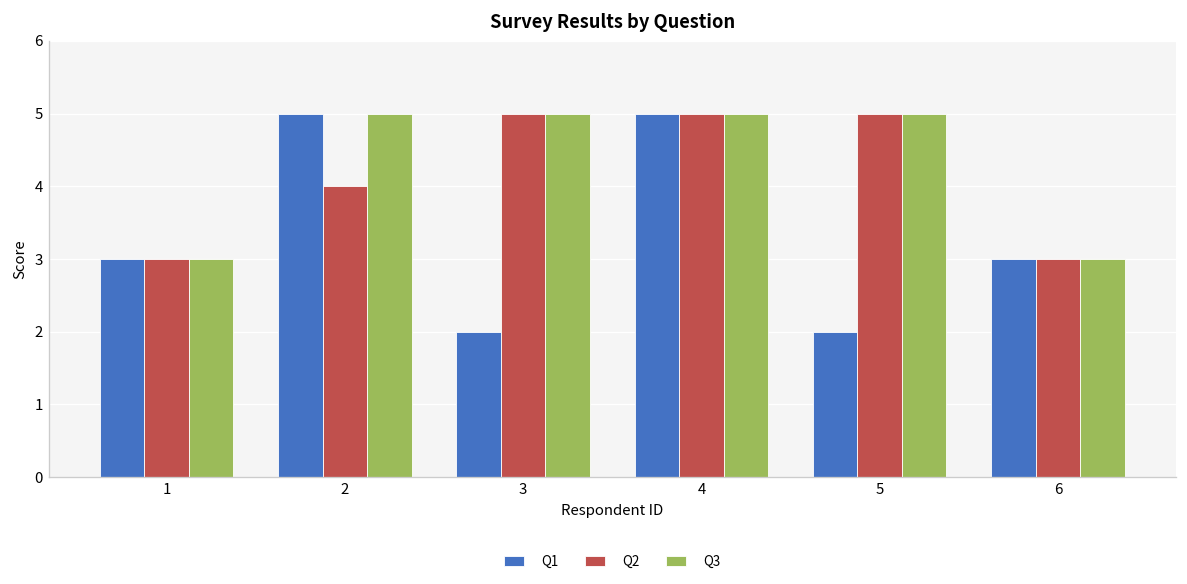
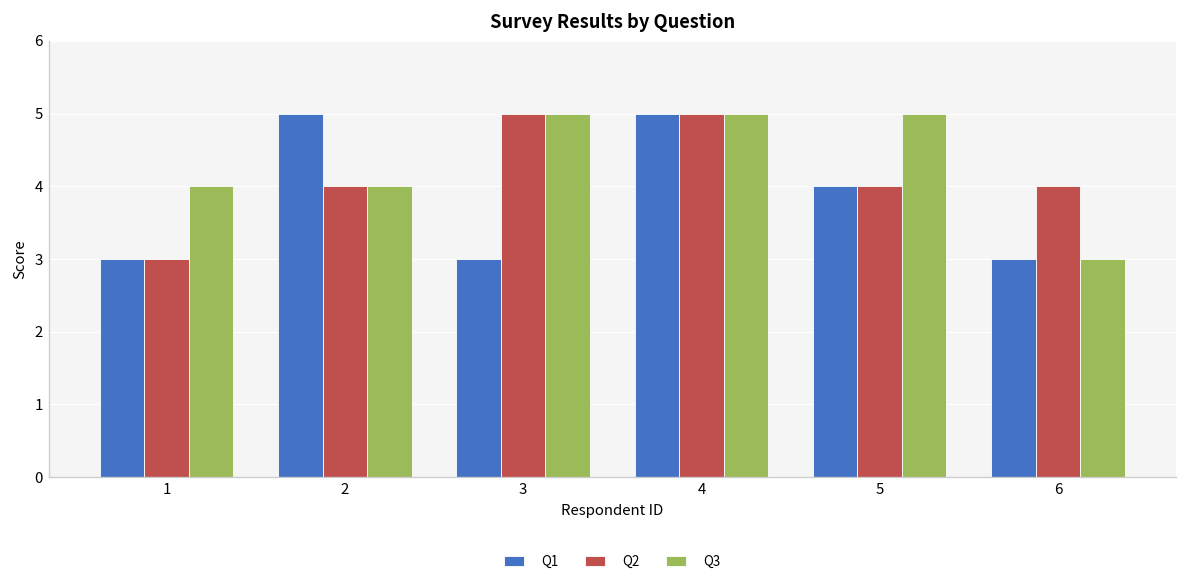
Q3, 1: 3 -> 4
Q3, 2: 5 -> 4
Q1, 3: 2 -> 3
Q1, 5: 2 -> 4
Q2, 5: 5 -> 4
Q2, 6: 3 -> 4
